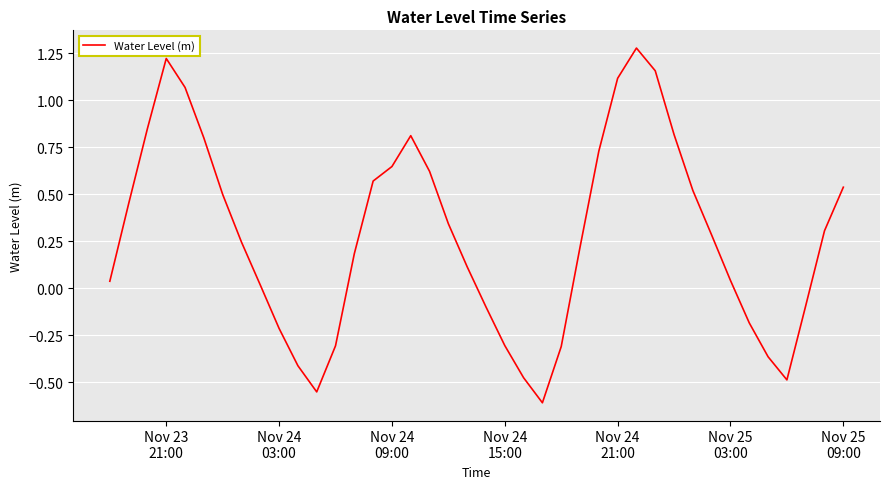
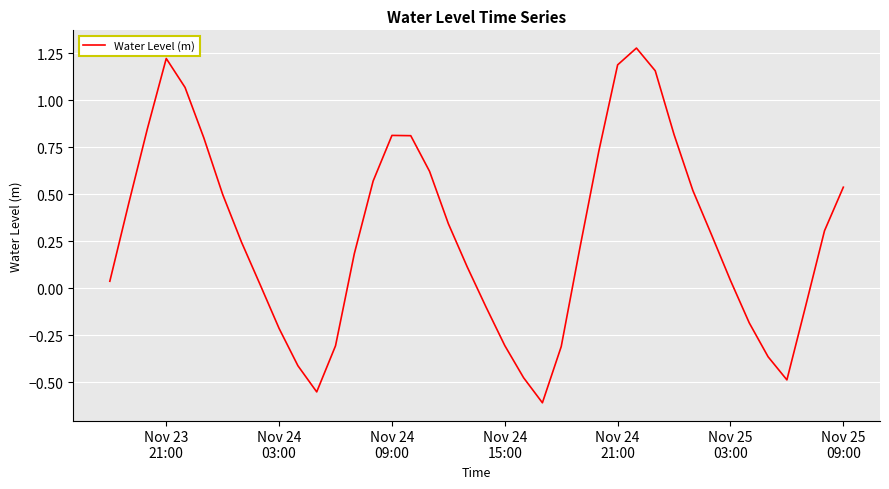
Nov 24 09:00: 0.65 -> 0.81
Nov 24 21:00: 1.12 -> 1.19
